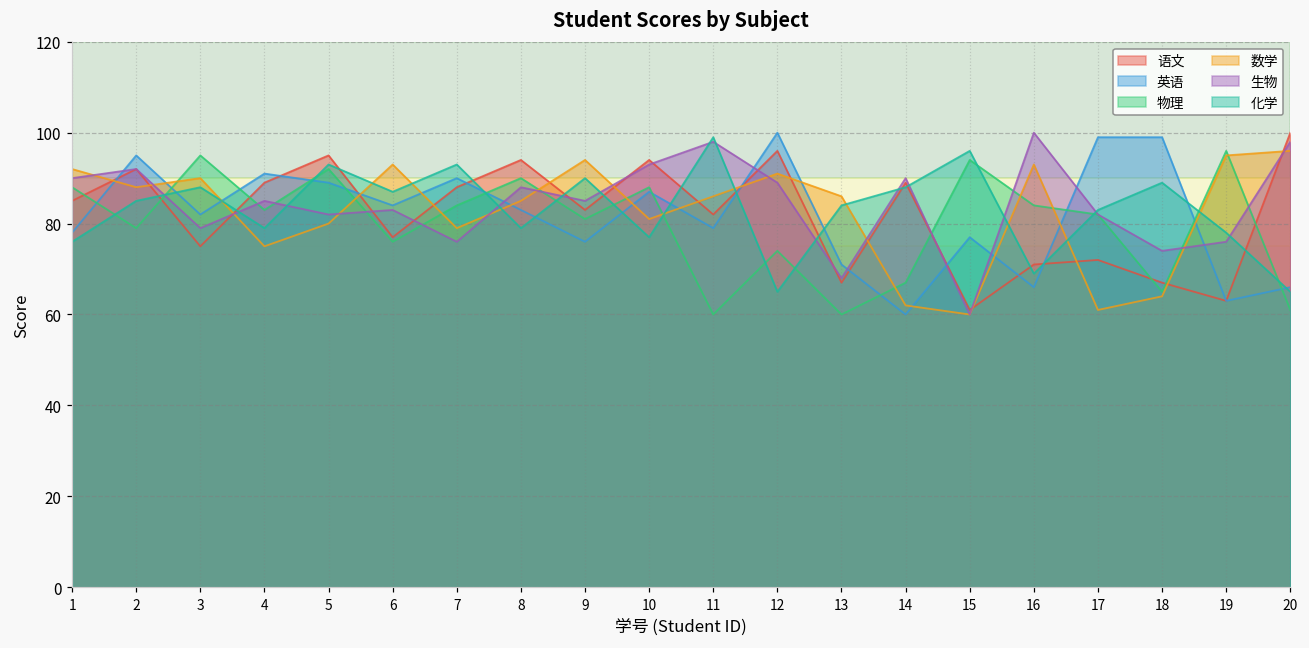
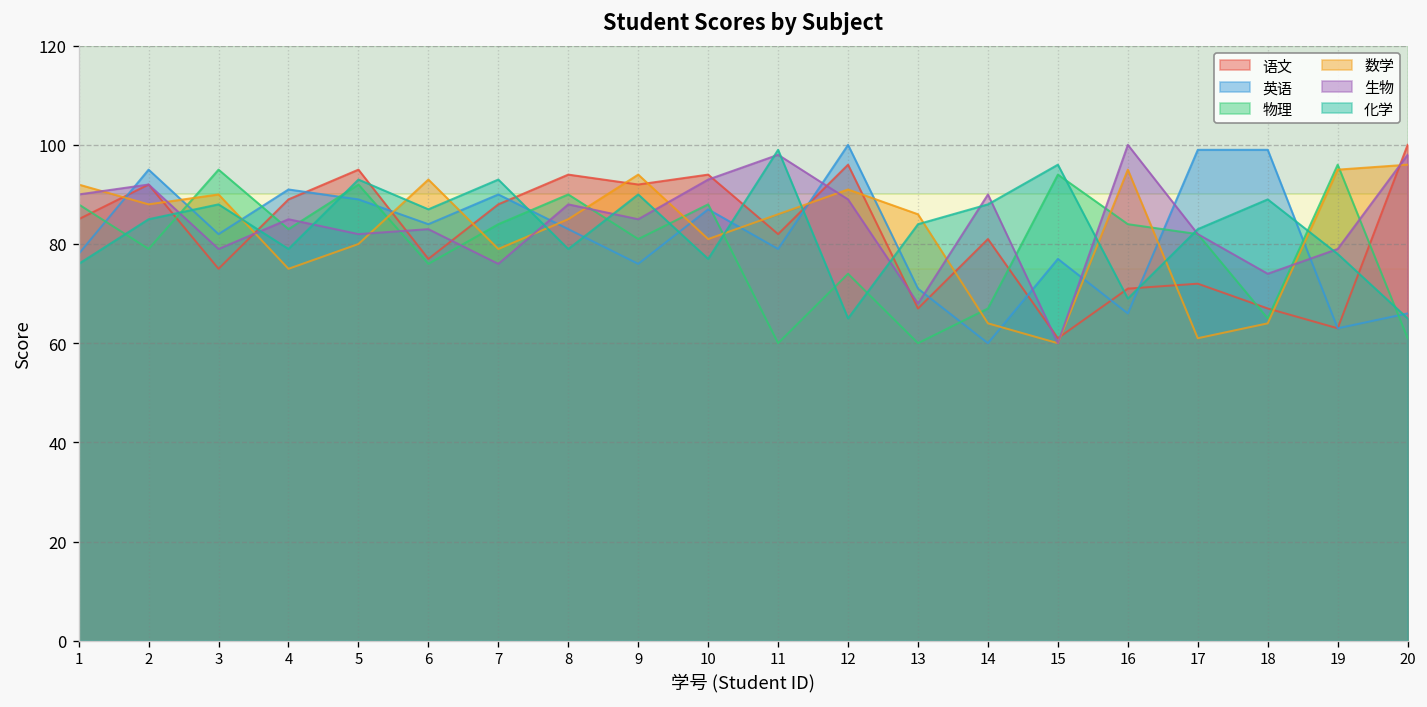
语文, 9: 83 -> 92
语文, 14: 89 -> 81
数学, 14: 62 -> 64
数学, 16: 93 -> 95
生物, 19: 76 -> 79
